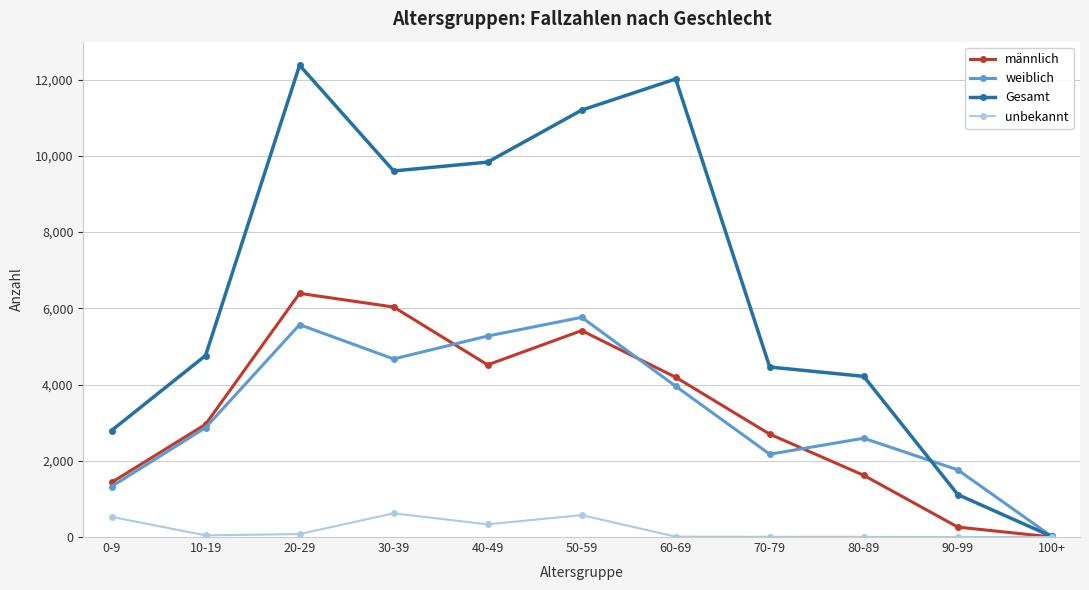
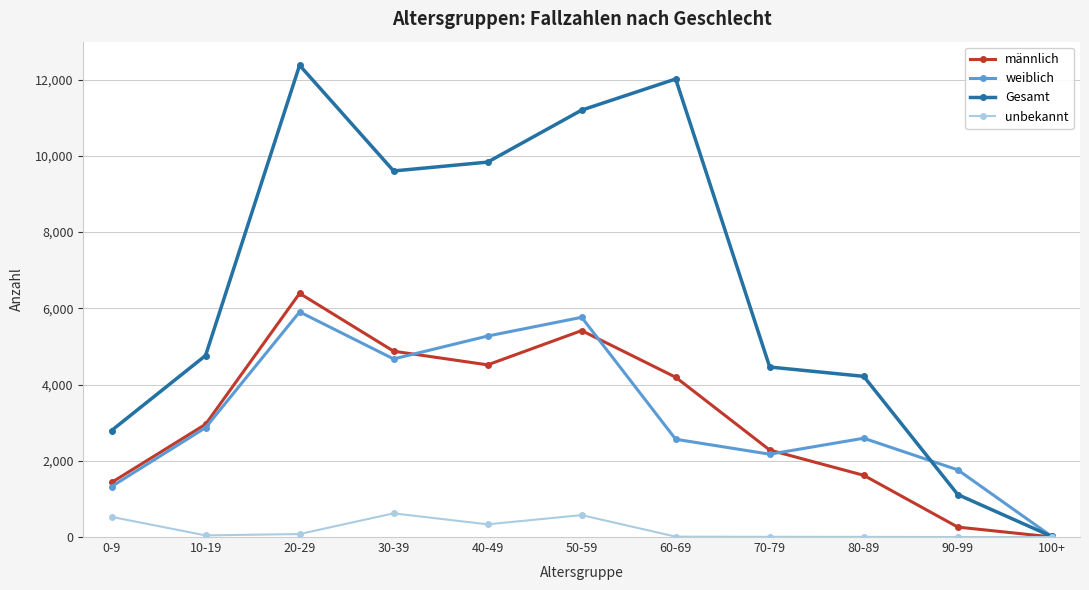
weiblich, 20-29: 5,600 -> 5,900
männlich, 30-39: 6,000 -> 4,900
weiblich, 60-69: 4,000 -> 2,600
männlich, 70-79: 2,700 -> 2,300
